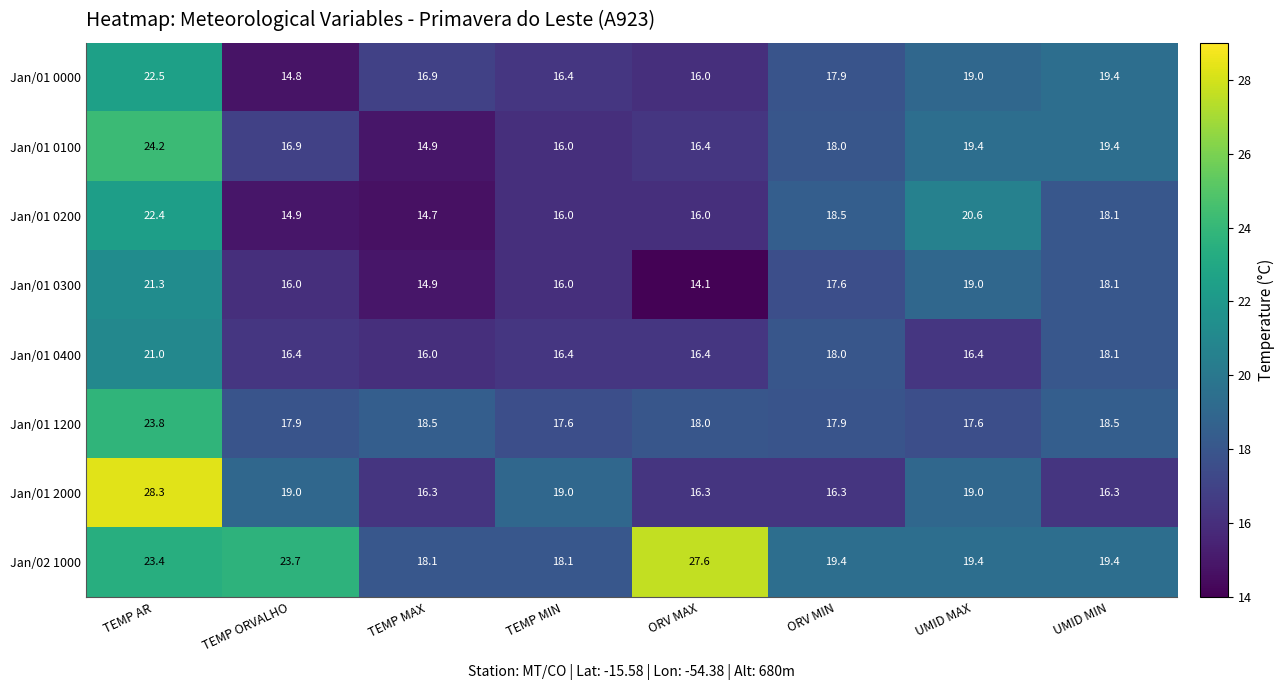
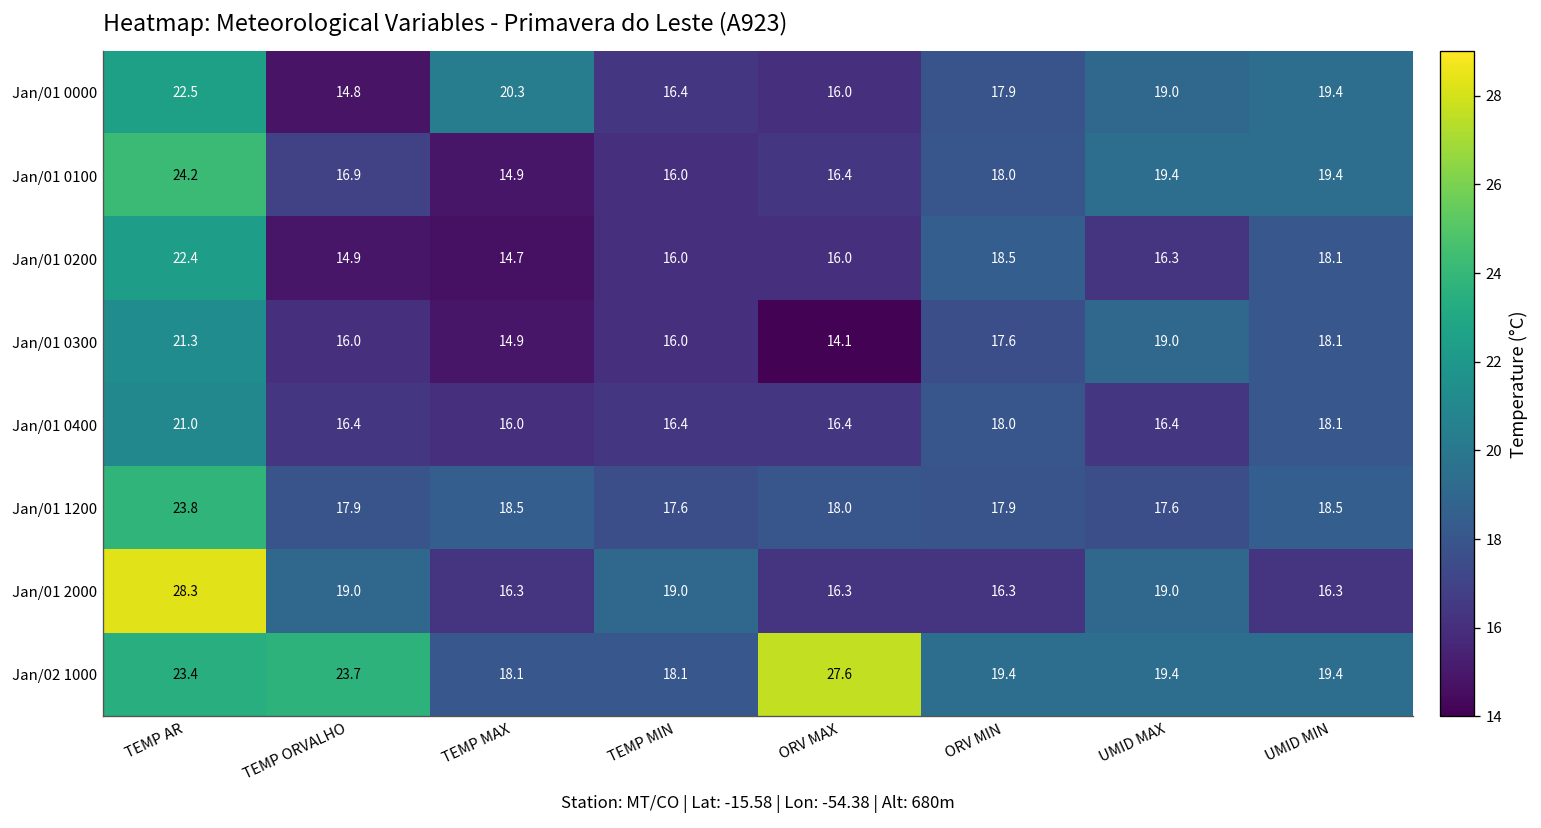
Jan/01 0000, TEMP MAX: 16.9 -> 20.3
Jan/01 0200, UMID MAX: 20.6 -> 16.3
